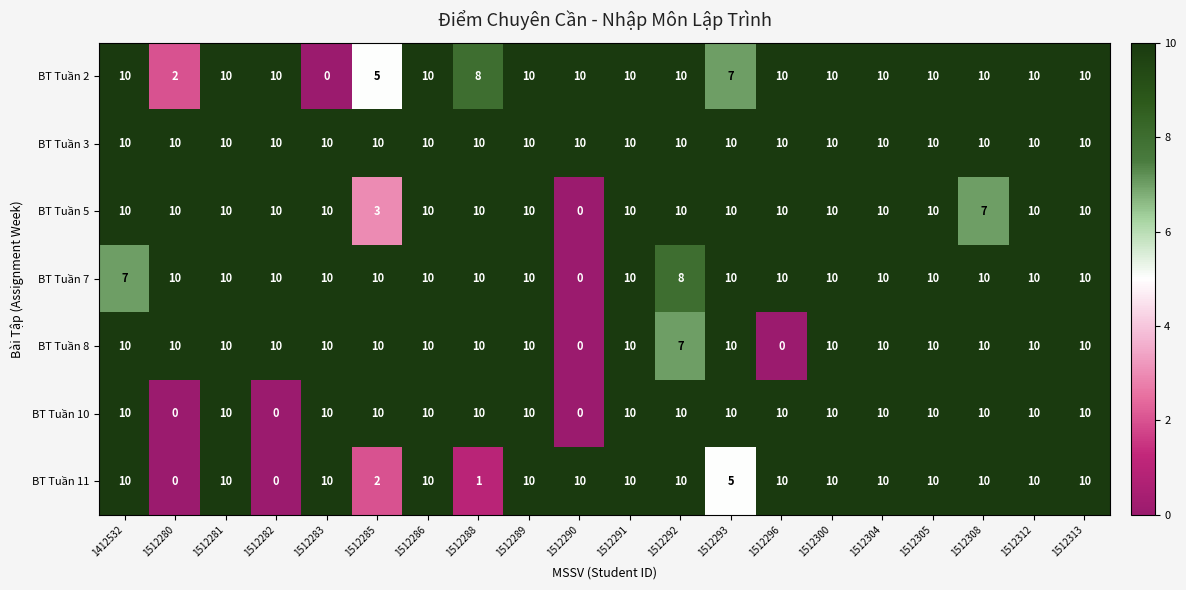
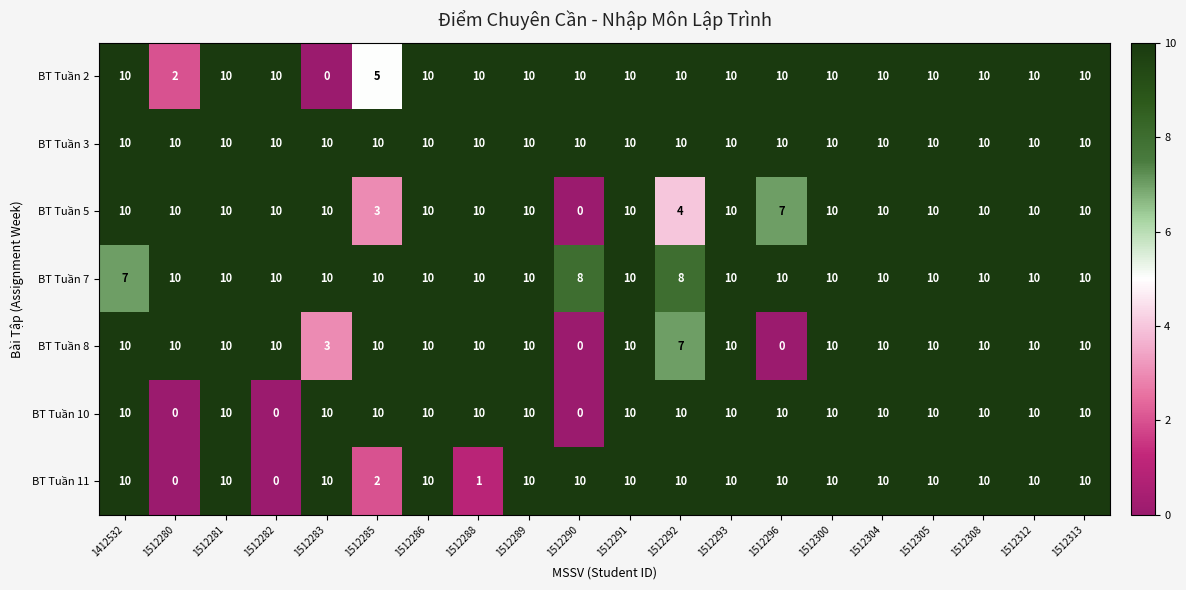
BT Tuần 2, 1512288: 8 -> 10
BT Tuần 2, 1512293: 7 -> 10
BT Tuần 5, 1512292: 10 -> 4
BT Tuần 5, 1512296: 10 -> 7
BT Tuần 5, 1512308: 7 -> 10
BT Tuần 7, 1512290: 0 -> 8
BT Tuần 8, 1512283: 10 -> 3
BT Tuần 11, 1512293: 5 -> 10
